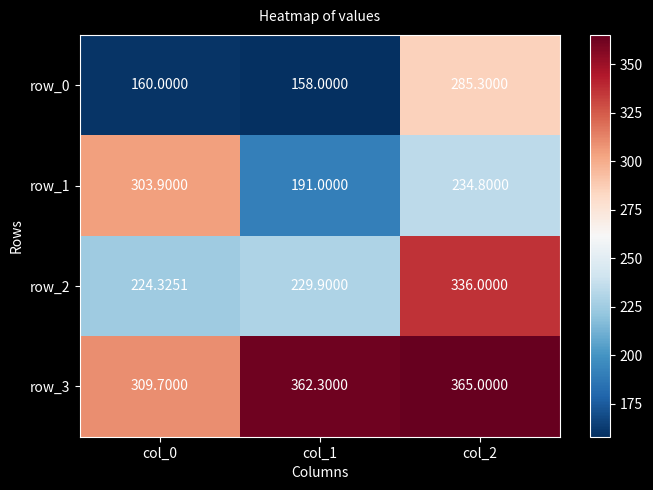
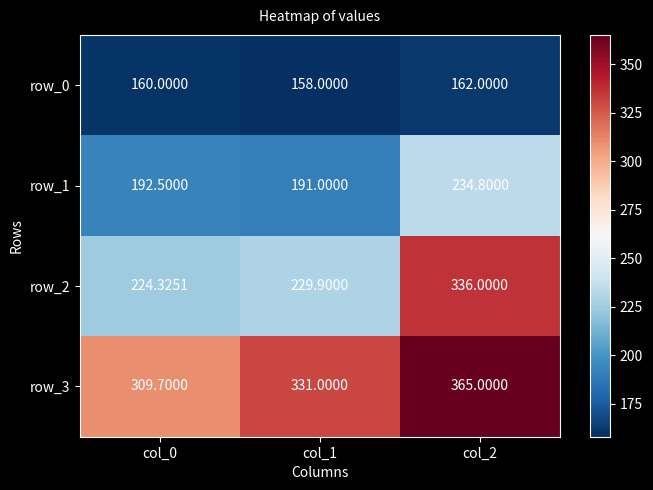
row_0, col_2: 285.3000 -> 162.0000
row_1, col_0: 303.9000 -> 192.5000
row_3, col_1: 362.3000 -> 331.0000
